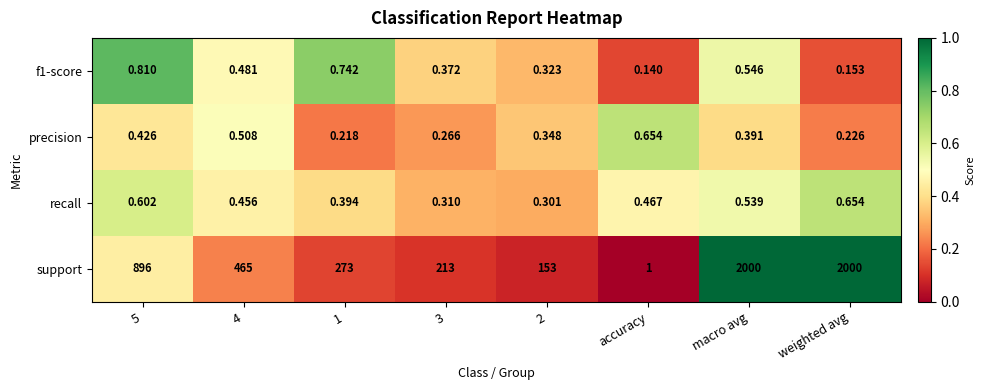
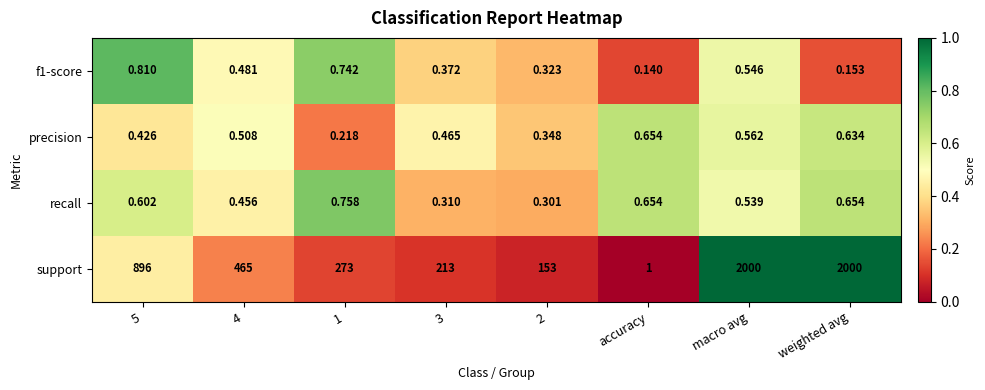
precision, 3: 0.266 -> 0.465
precision, macro avg: 0.391 -> 0.562
precision, weighted avg: 0.226 -> 0.634
recall, 1: 0.394 -> 0.758
recall, accuracy: 0.467 -> 0.654
